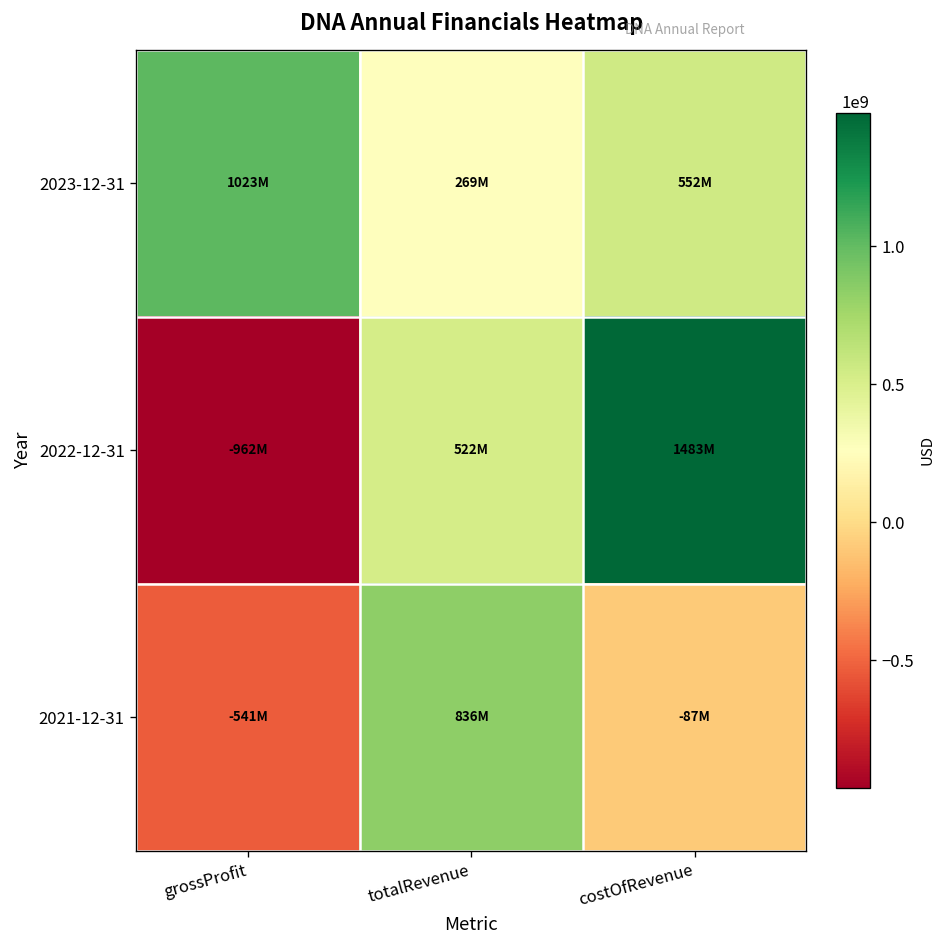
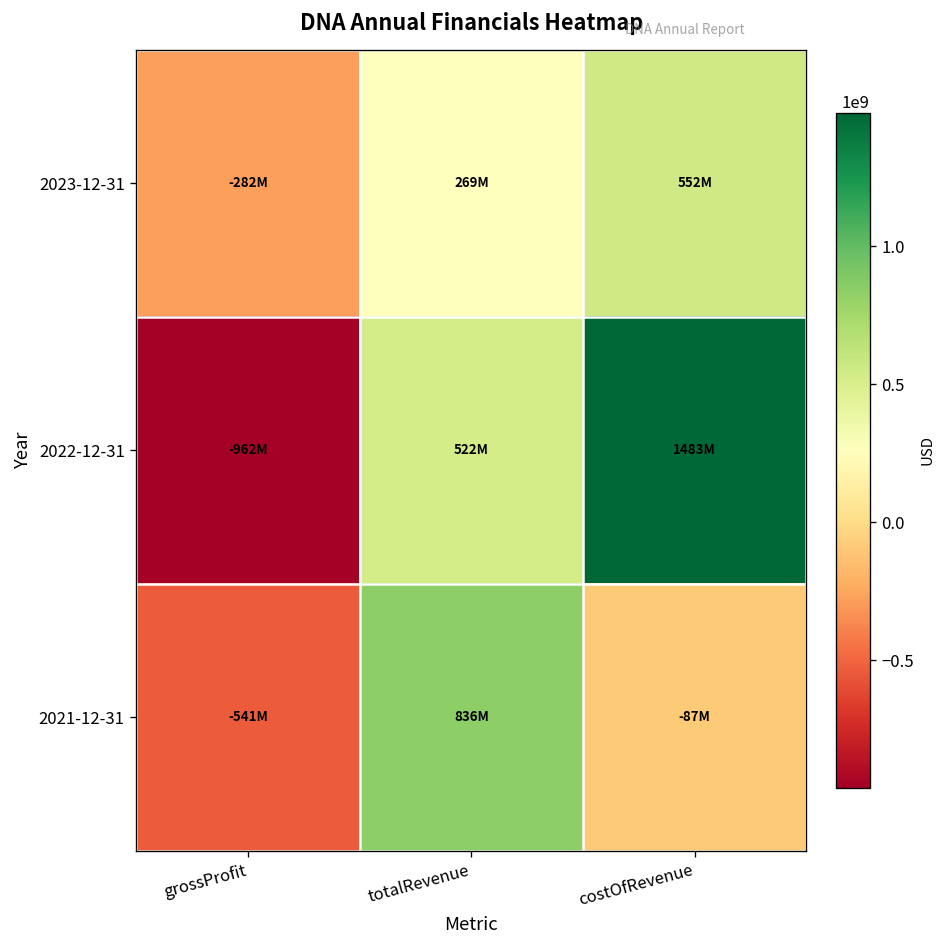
2023-12-31, grossProfit: 1023M -> -282M
